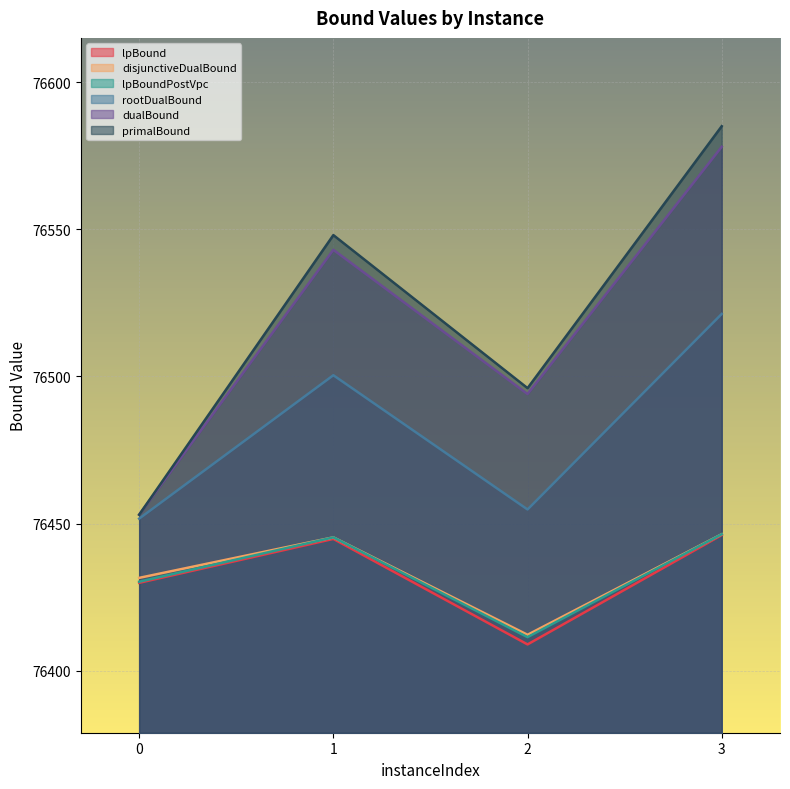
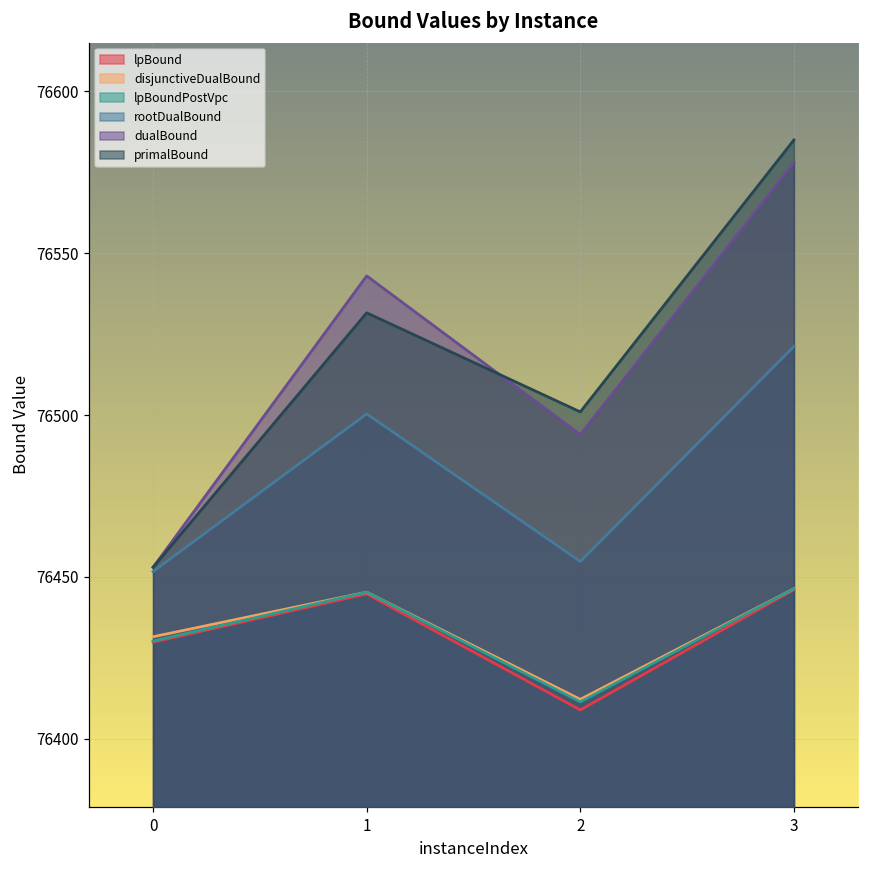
primalBound, 1: 76548 -> 76532
primalBound, 2: 76496 -> 76501
